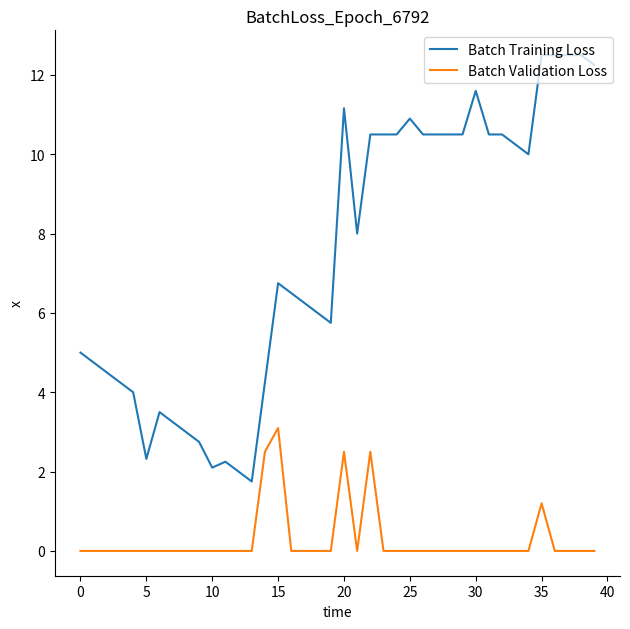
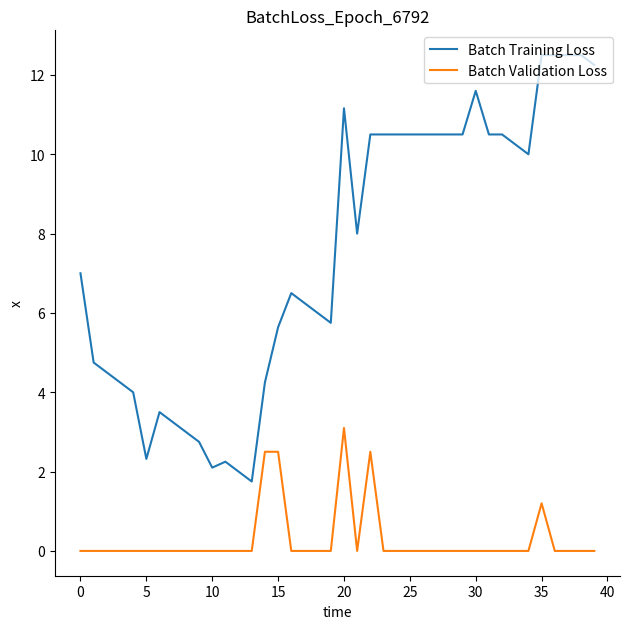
Batch Training Loss, 0: 5 -> 7
Batch Training Loss, 15: 6.8 -> 5.6
Batch Validation Loss, 15: 3.1 -> 2.5
Batch Validation Loss, 20: 2.5 -> 3.1
Batch Training Loss, 25: 10.9 -> 10.5
